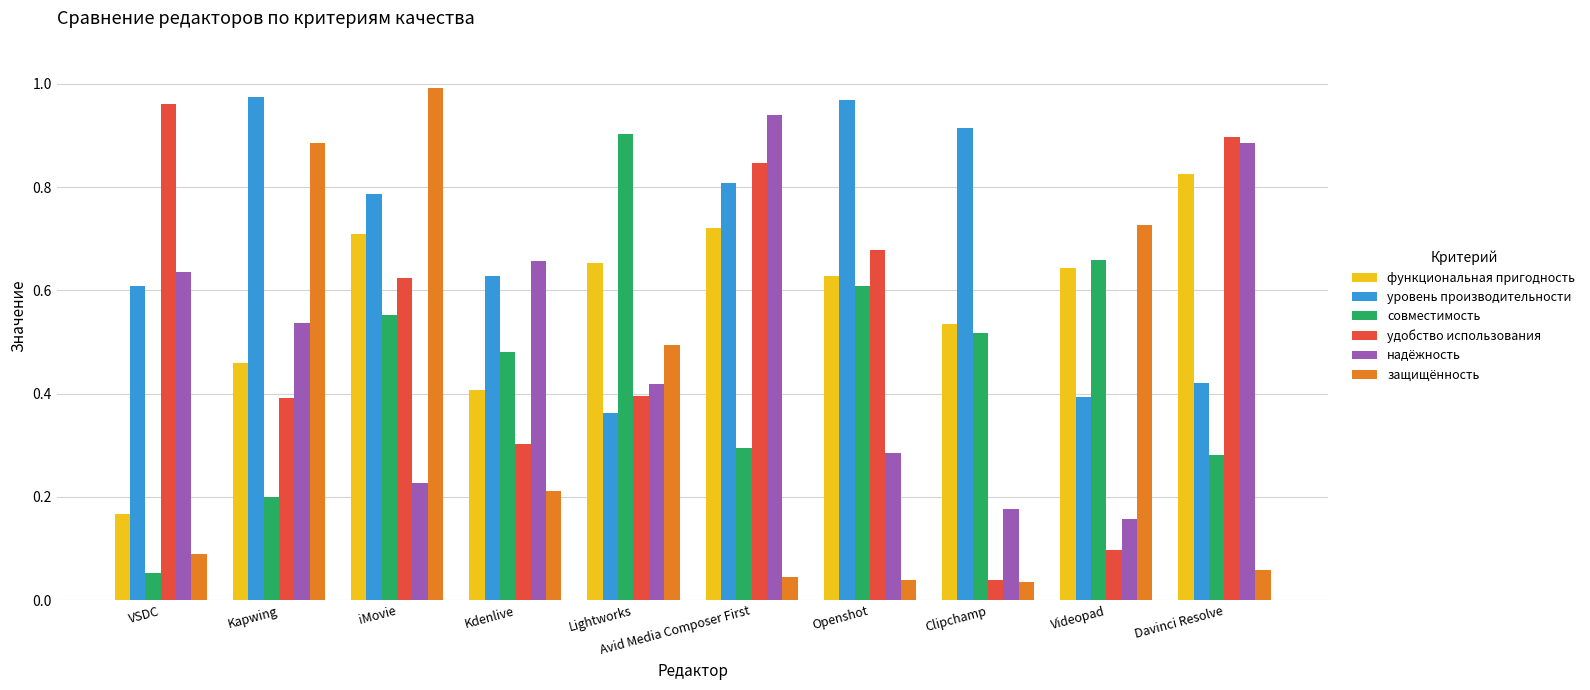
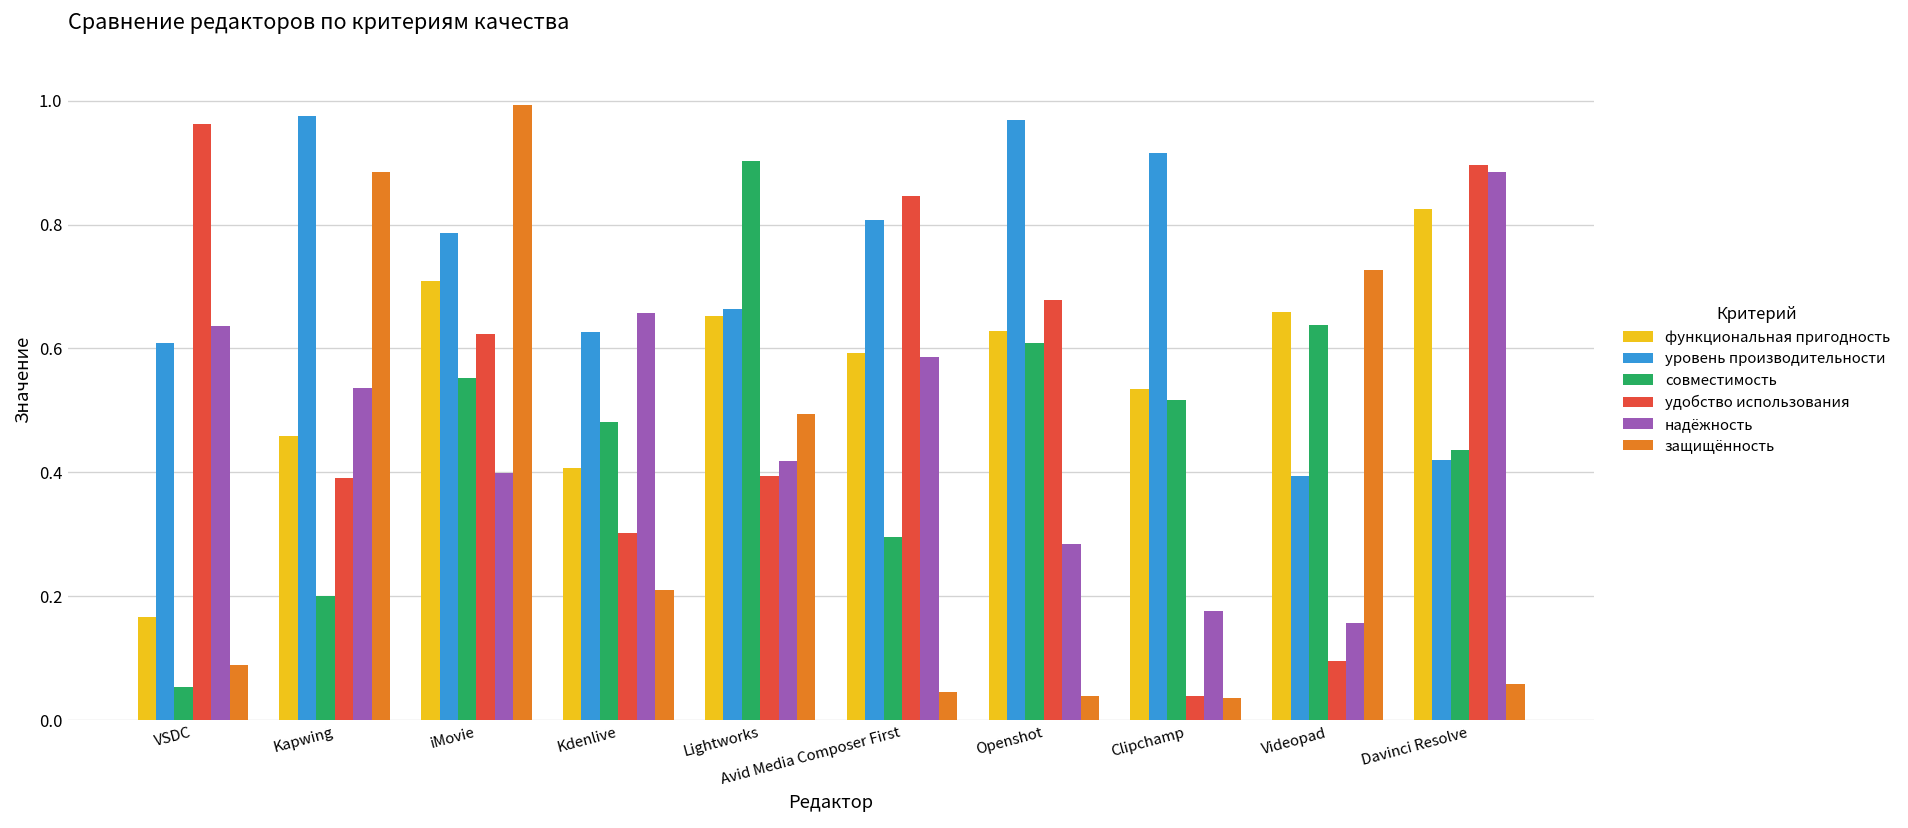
надёжность, iMovie: 0.23 -> 0.40
уровень производительности, Lightworks: 0.36 -> 0.66
функциональная пригодность, Avid Media Composer First: 0.72 -> 0.59
надёжность, Avid Media Composer First: 0.94 -> 0.59
функциональная пригодность, Videopad: 0.64 -> 0.66
совместимость, Videopad: 0.66 -> 0.64
совместимость, Davinci Resolve: 0.28 -> 0.44
